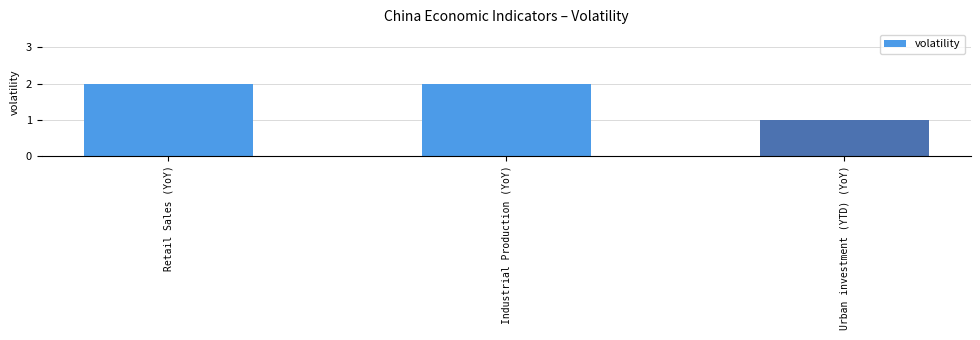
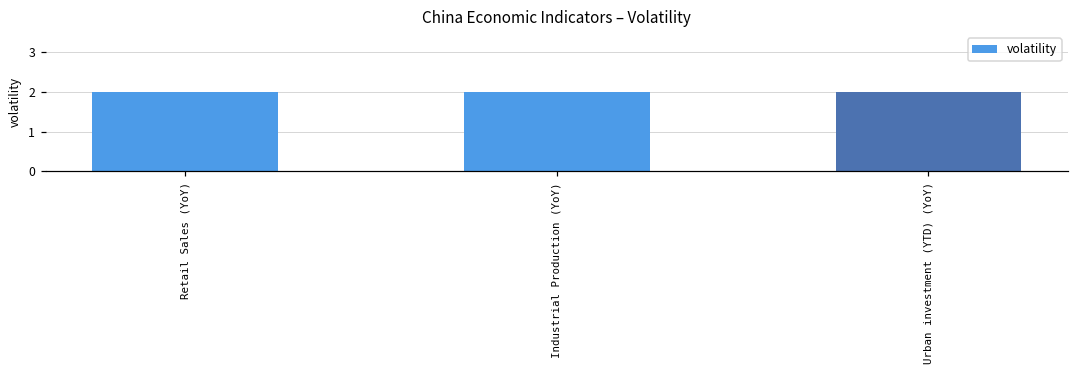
Urban investment (YTD) (YoY): 1 -> 2
